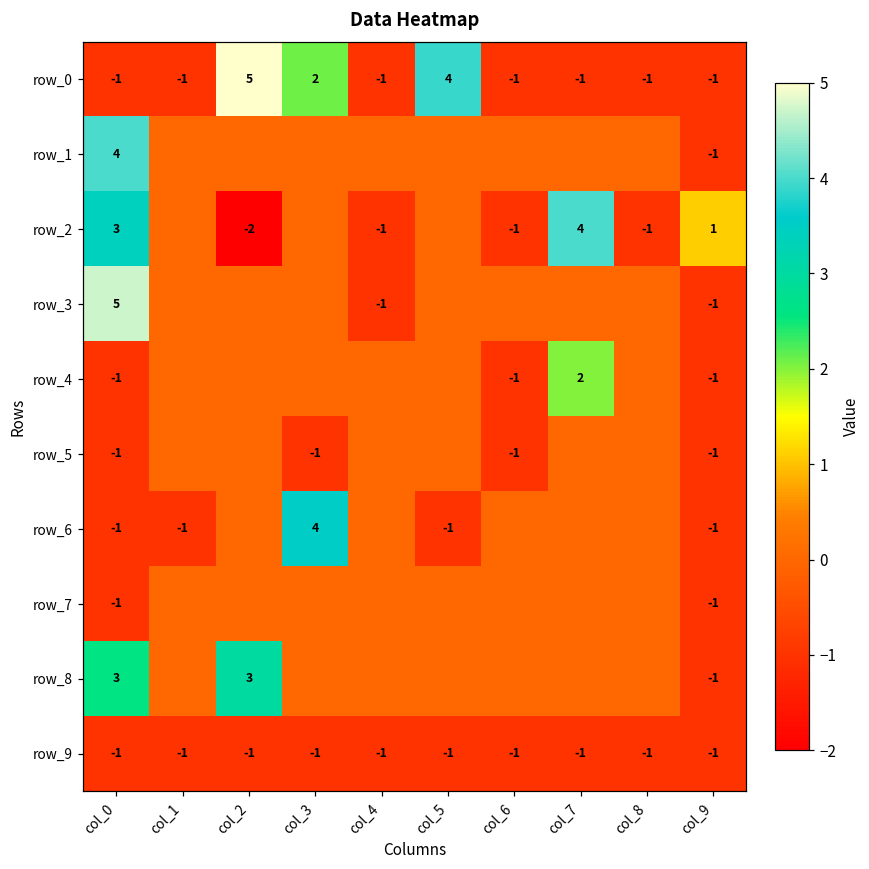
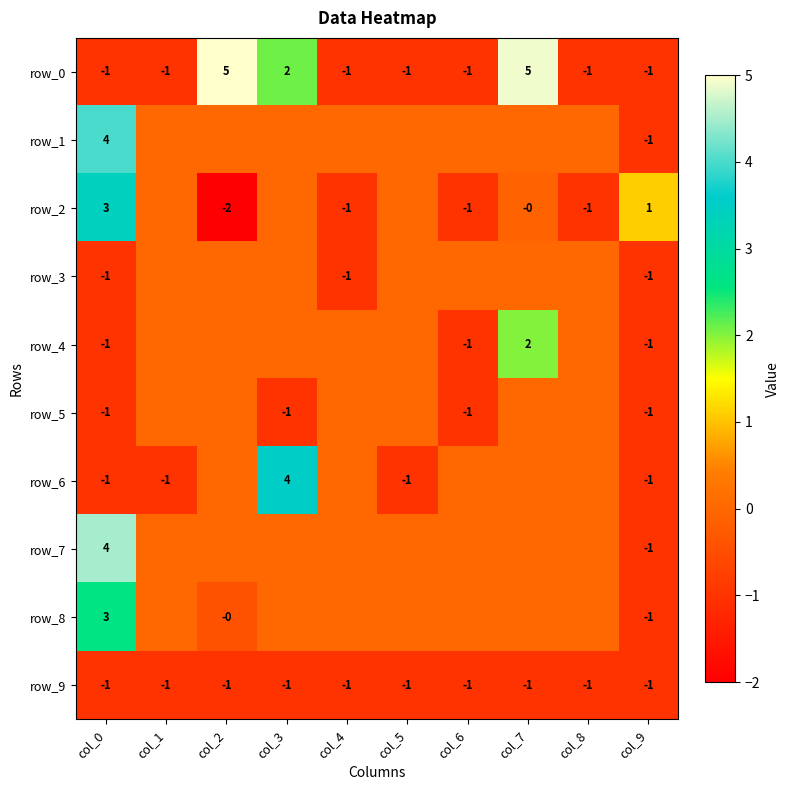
row_0, col_5: 4 -> -1
row_0, col_7: -1 -> 5
row_2, col_7: 4 -> -0
row_3, col_0: 5 -> -1
row_7, col_0: -1 -> 4
row_8, col_2: 3 -> -0
